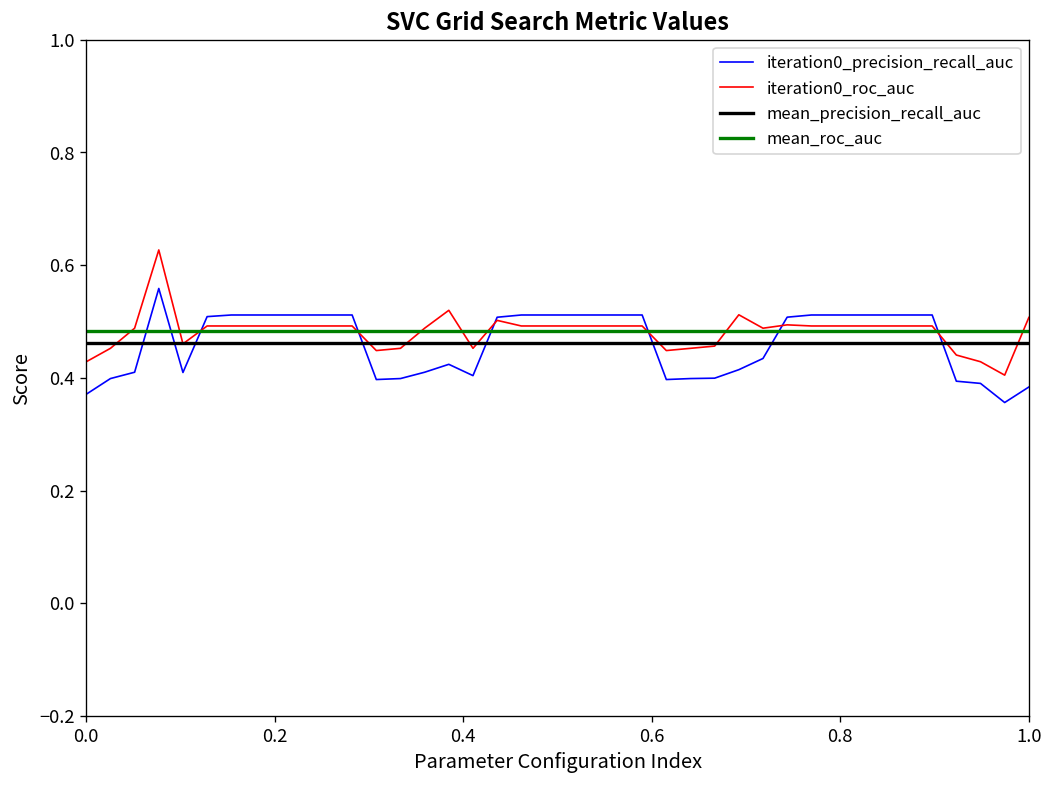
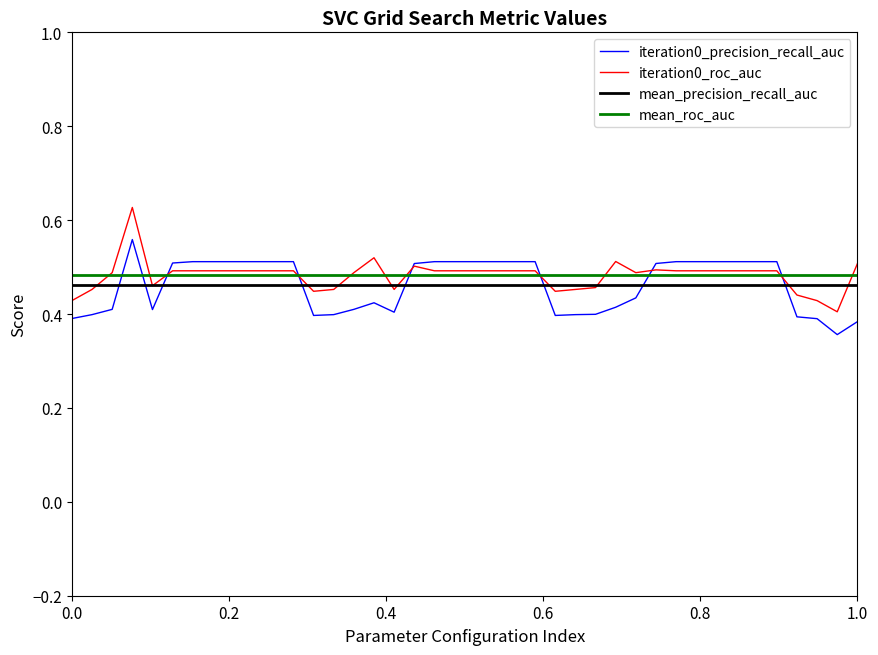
iteration0_precision_recall_auc, 0.0: 0.37 -> 0.39
